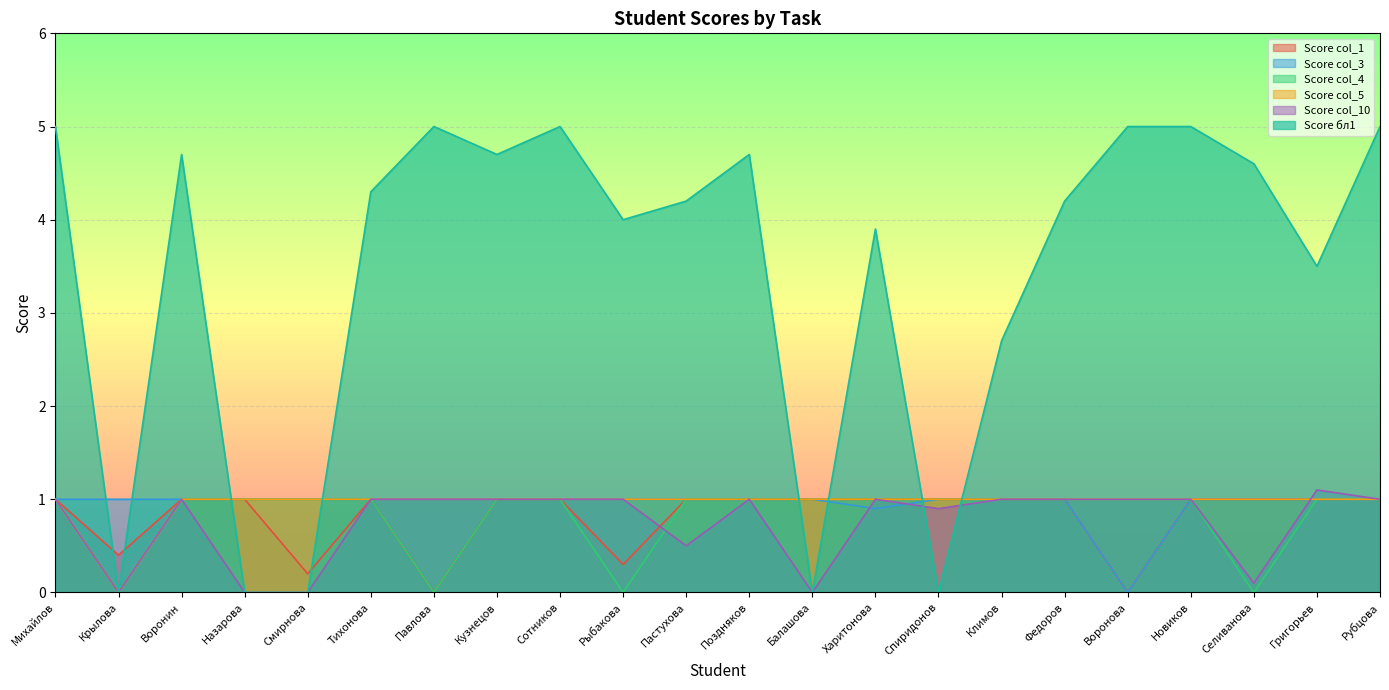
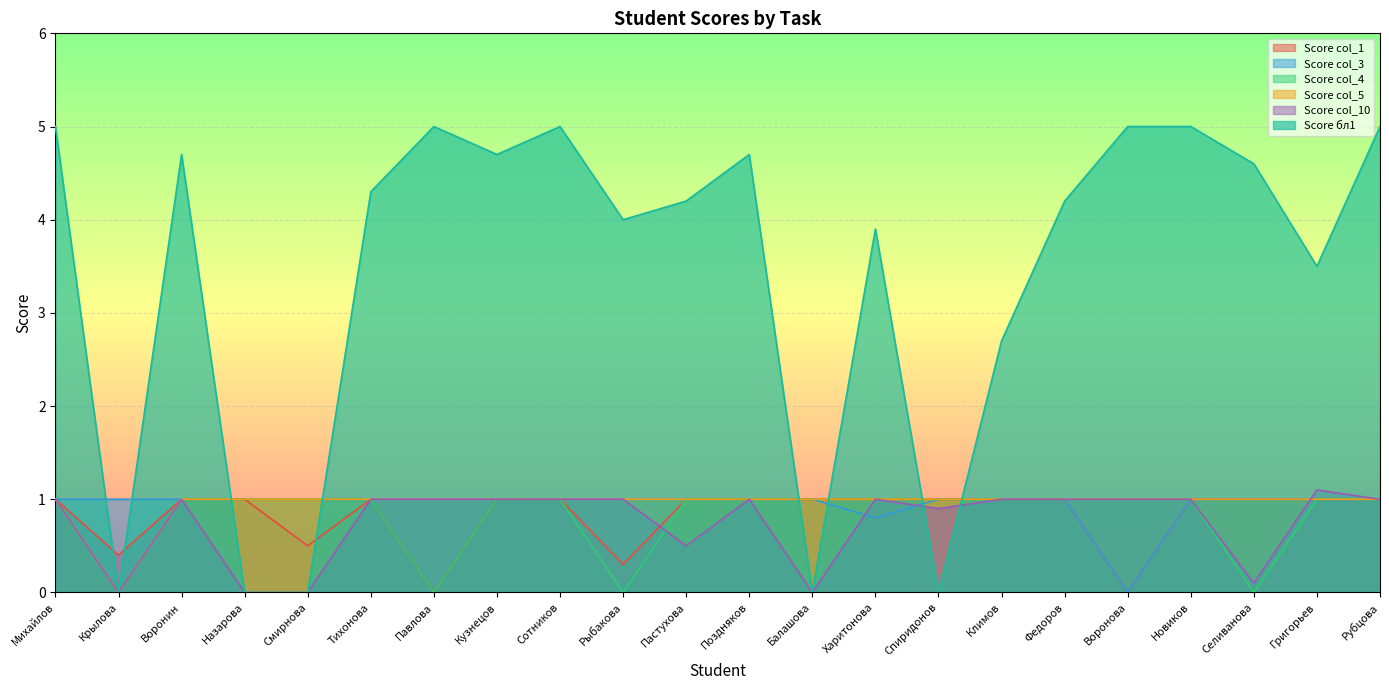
Score col_1, Смирнова: 0.2 -> 0.5
Score col_3, Харитонова: 0.9 -> 0.8
